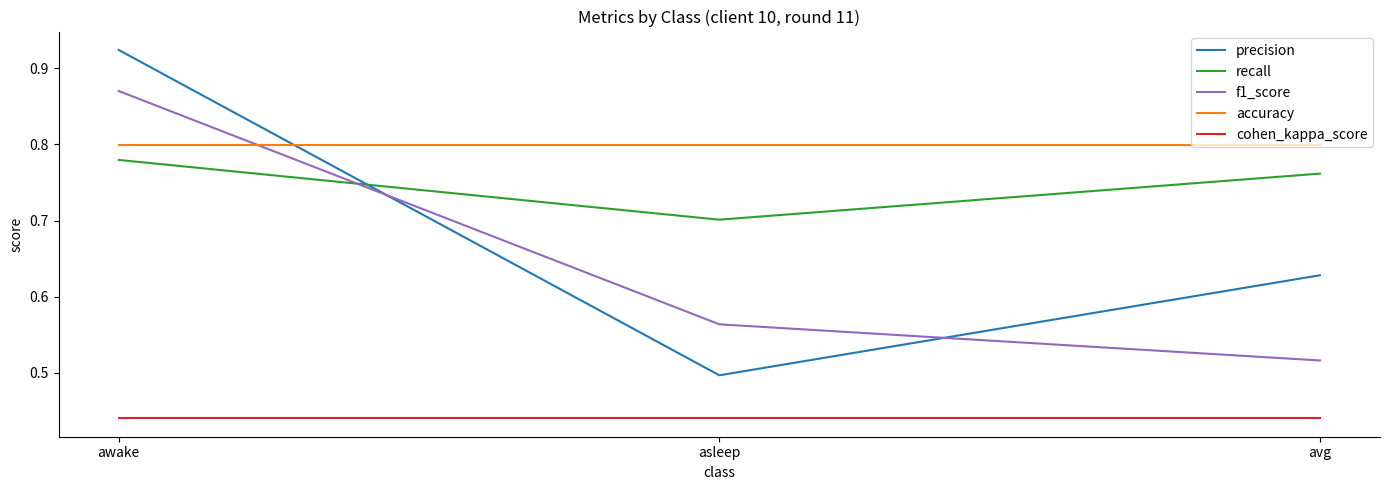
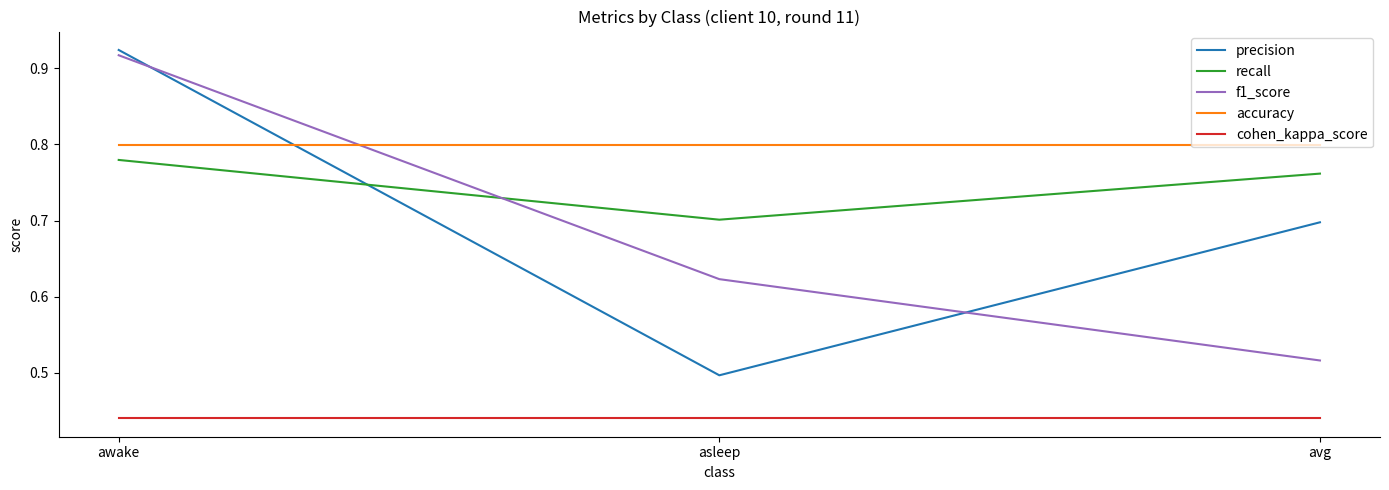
f1_score, awake: 0.87 -> 0.92
f1_score, asleep: 0.56 -> 0.62
precision, avg: 0.63 -> 0.70
